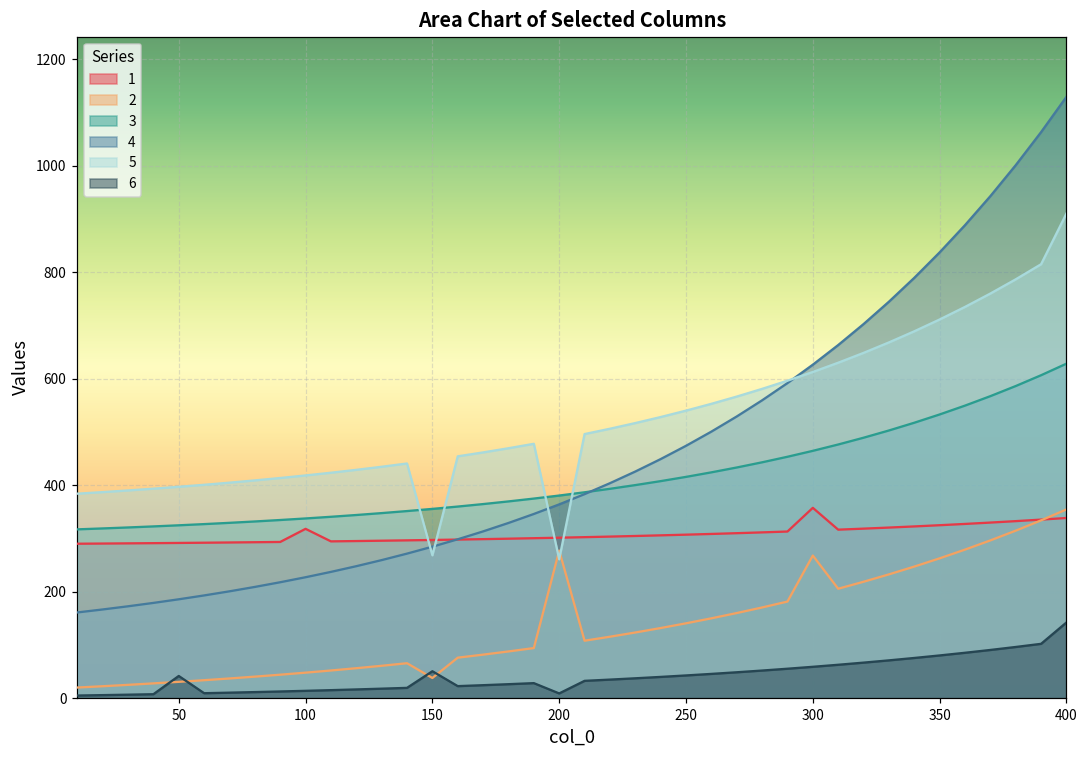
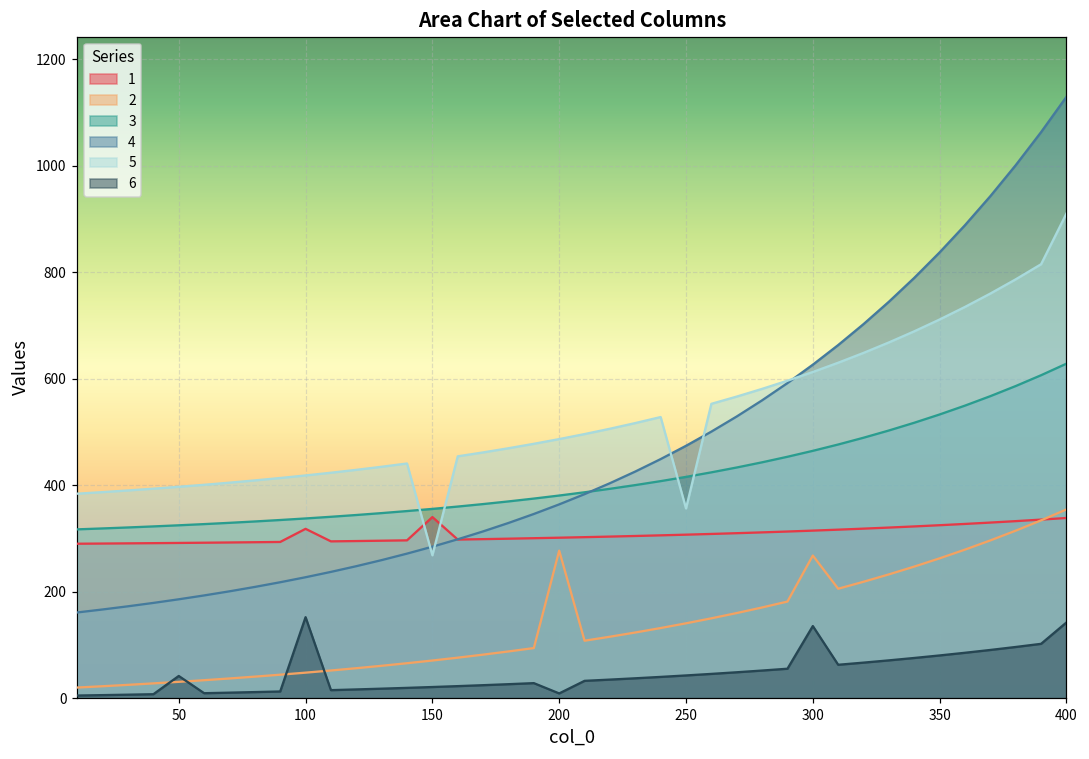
6, 100: 10 -> 150
1, 150: 300 -> 340
2, 150: 40 -> 70
6, 150: 50 -> 20
5, 200: 260 -> 490
5, 250: 540 -> 360
1, 300: 360 -> 310
6, 300: 60 -> 140
